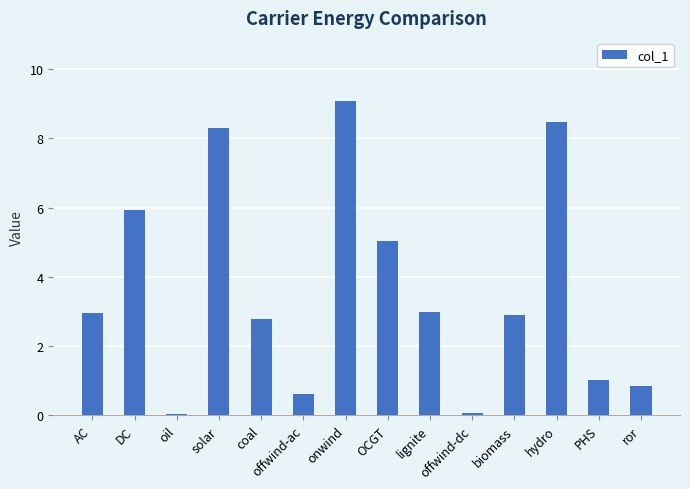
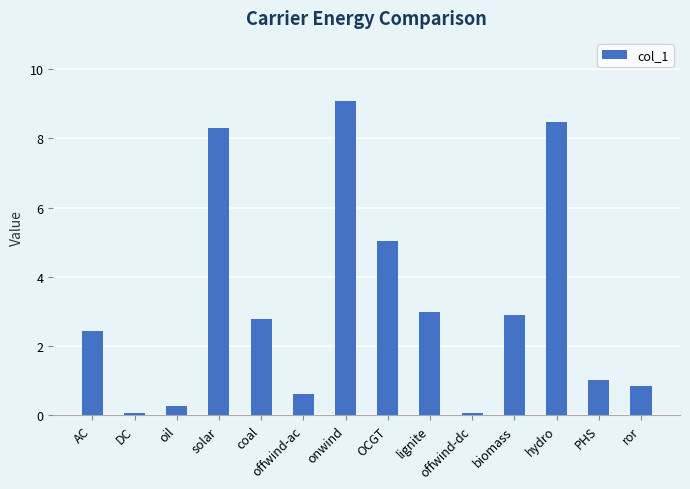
AC: 2.9 -> 2.4
DC: 5.9 -> 0.1
oil: 0.0 -> 0.3
